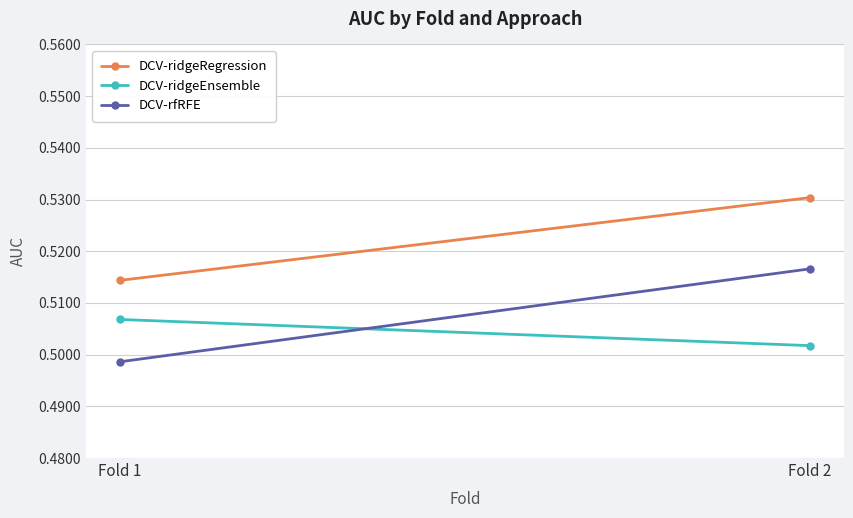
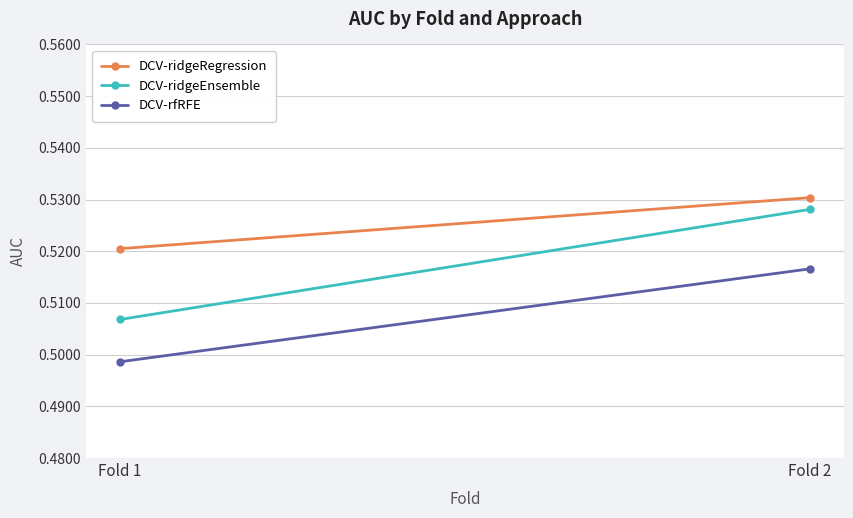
DCV-ridgeRegression, Fold 1: 0.514 -> 0.521
DCV-ridgeEnsemble, Fold 2: 0.502 -> 0.528
